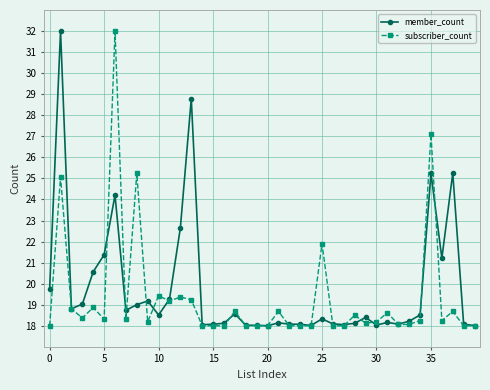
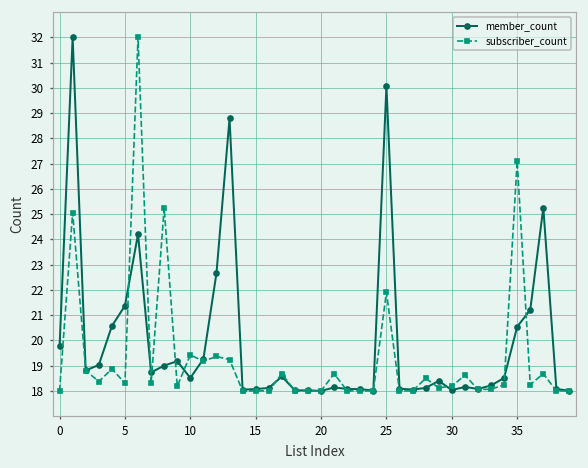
member_count, 25: 18.3 -> 30.1
member_count, 35: 25.2 -> 20.5
